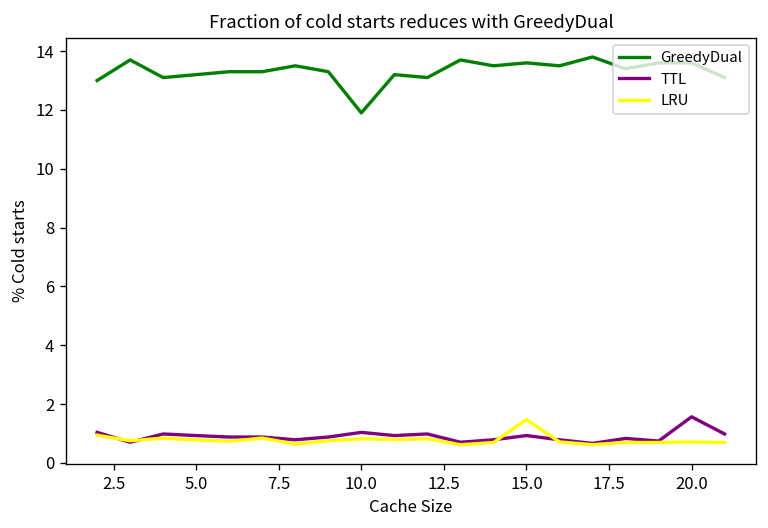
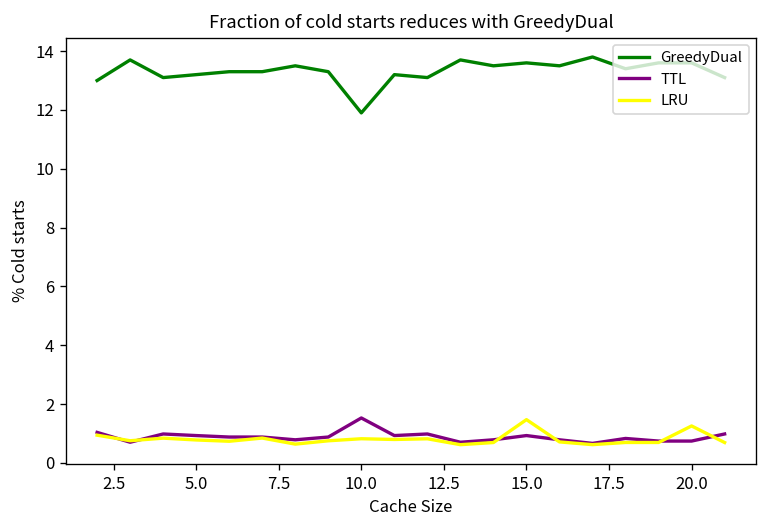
TTL, 10.0: 1.0 -> 1.5
TTL, 20.0: 1.6 -> 0.7
LRU, 20.0: 0.7 -> 1.3
